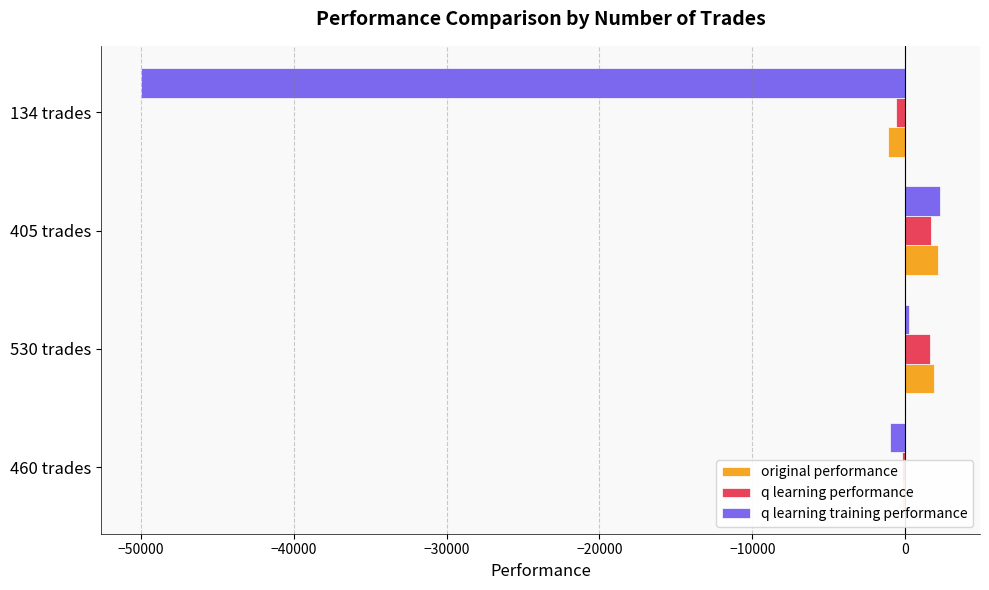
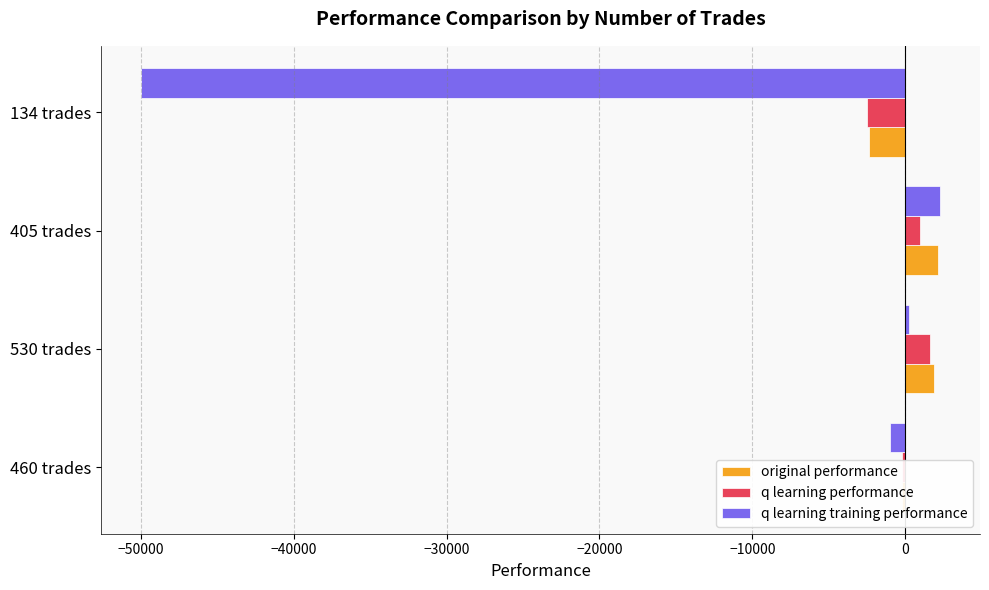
q learning performance, 134 trades: -600 -> -2500
original performance, 134 trades: -1100 -> -2300
q learning performance, 405 trades: 1700 -> 1000
